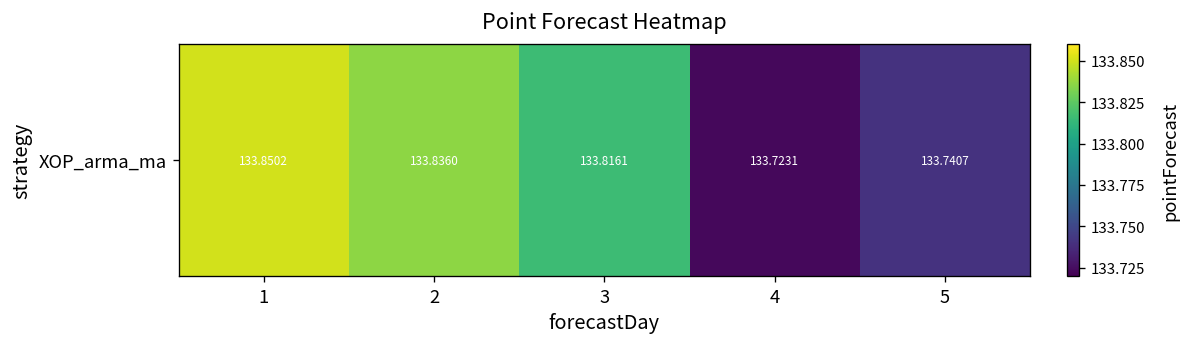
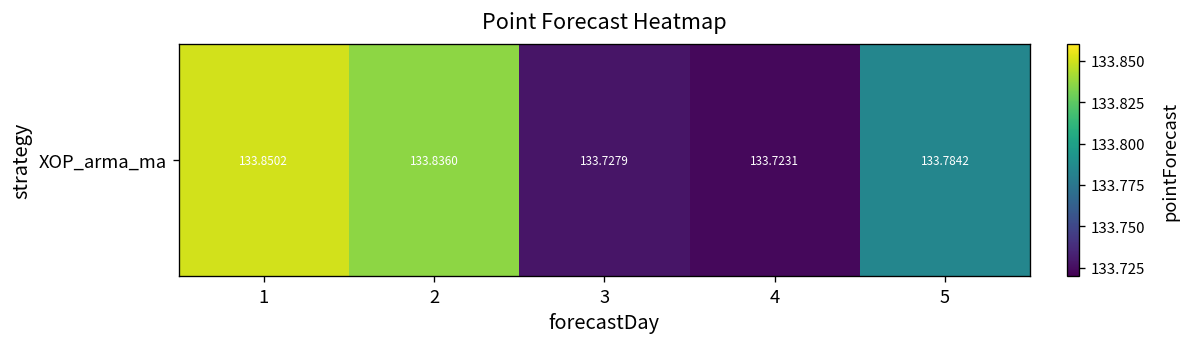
XOP_arma_ma, 3: 133.8161 -> 133.7279
XOP_arma_ma, 5: 133.7407 -> 133.7842
